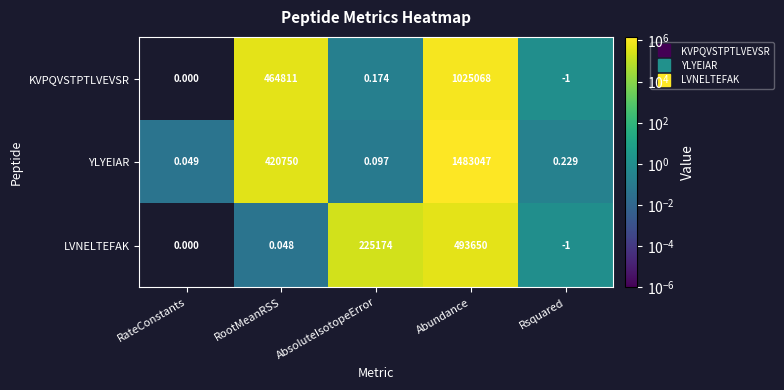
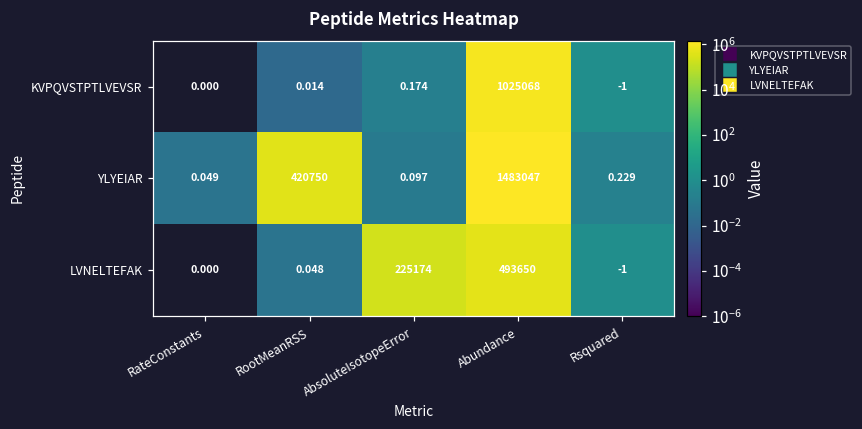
KVPQVSTPTLVEVSR, RootMeanRSS: 464811 -> 0.014
